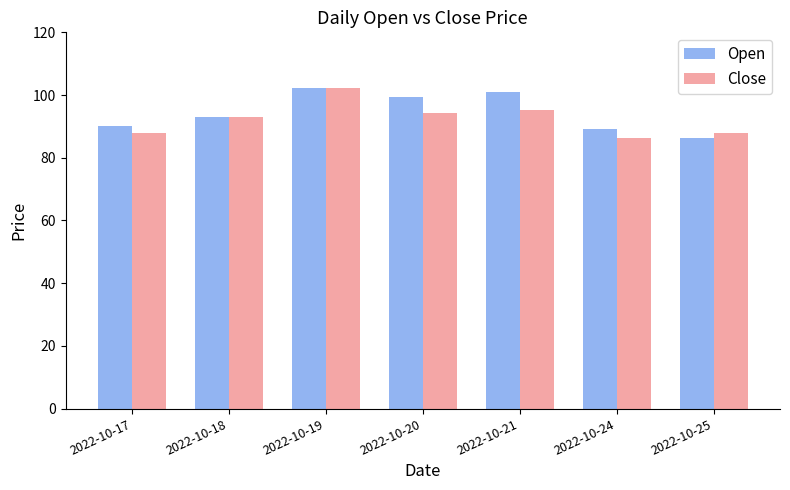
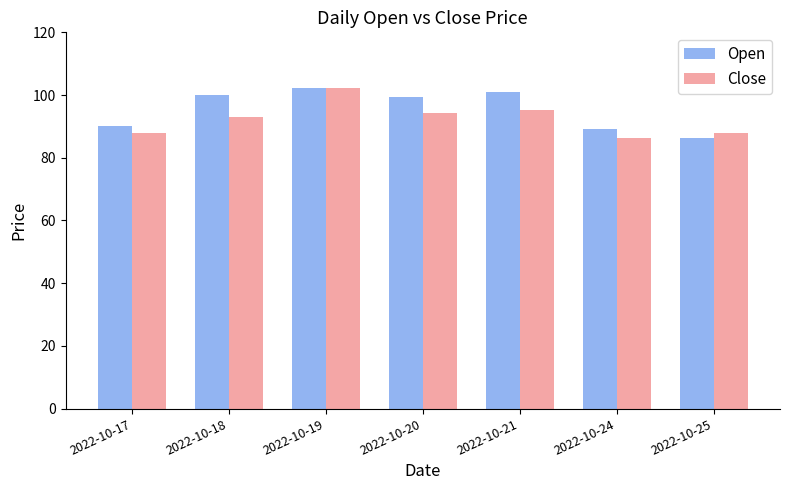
Open, 2022-10-18: 93 -> 100
